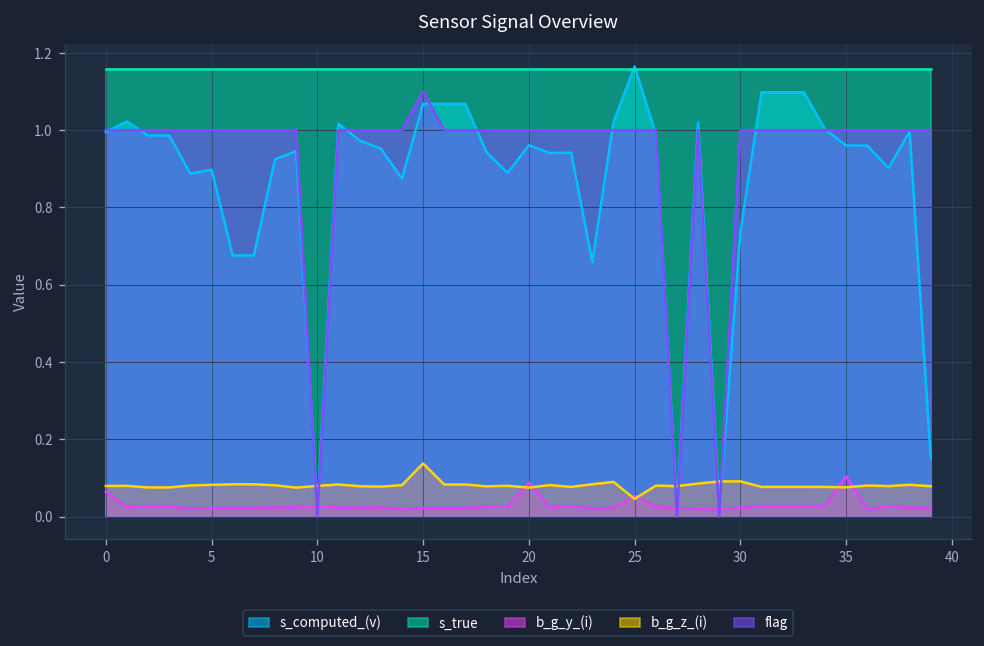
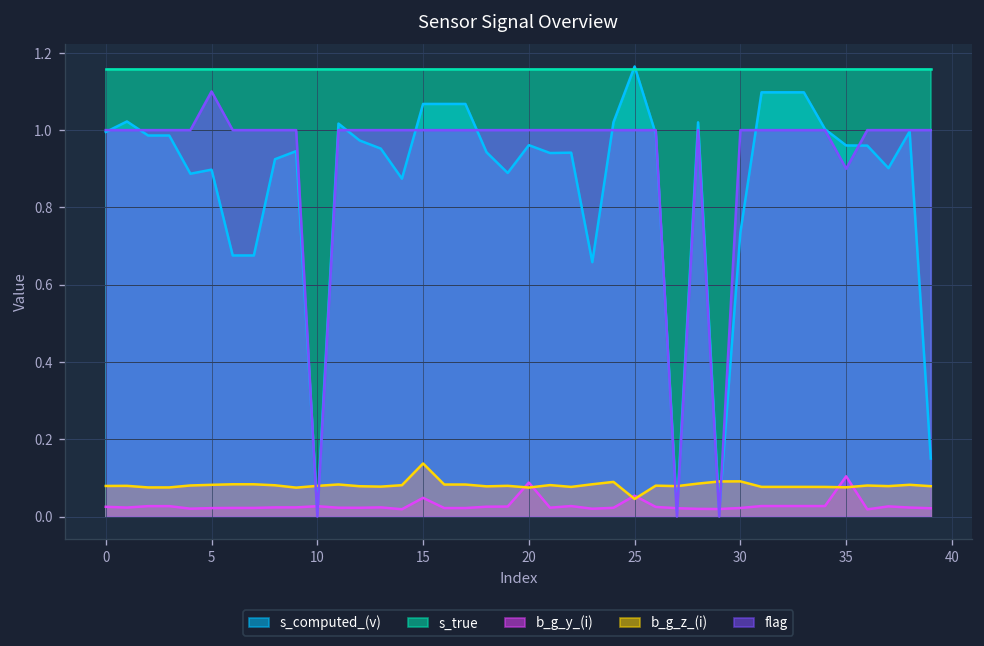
b_g_y_(i), 0: 0.06 -> 0.03
flag, 5: 1.0 -> 1.1
b_g_y_(i), 15: 0.02 -> 0.05
flag, 15: 1.1 -> 1.0
flag, 35: 1.0 -> 0.9
